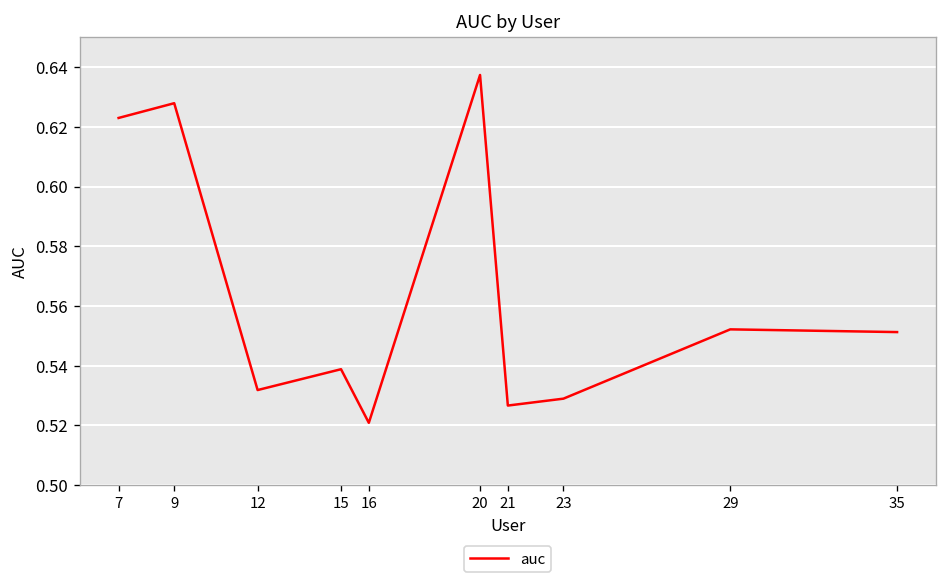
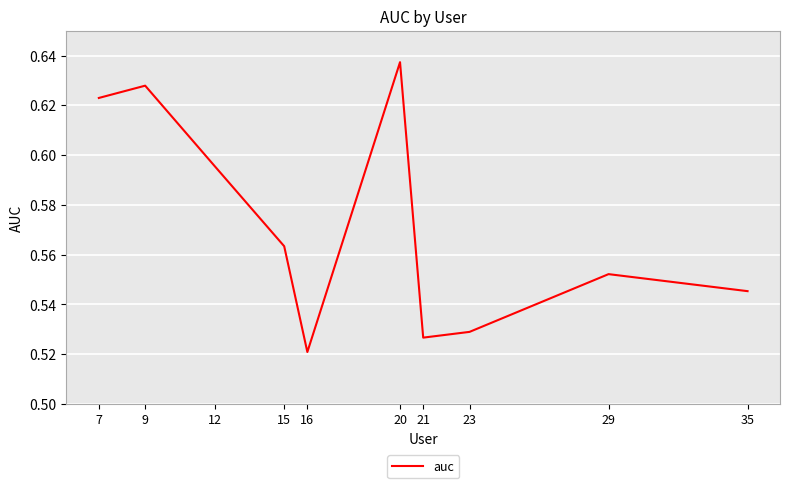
12: 0.532 -> 0.596
15: 0.539 -> 0.563
35: 0.551 -> 0.545
